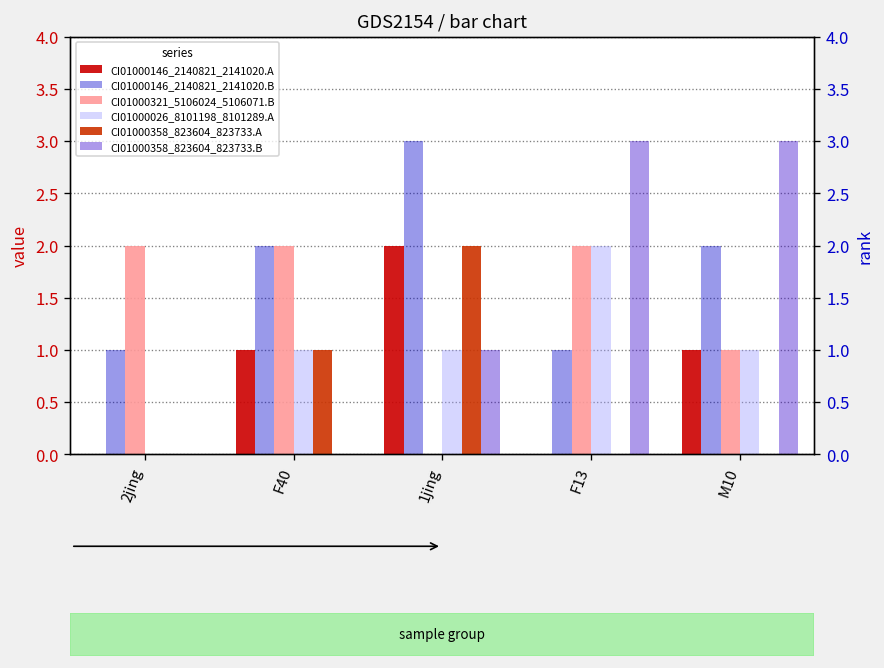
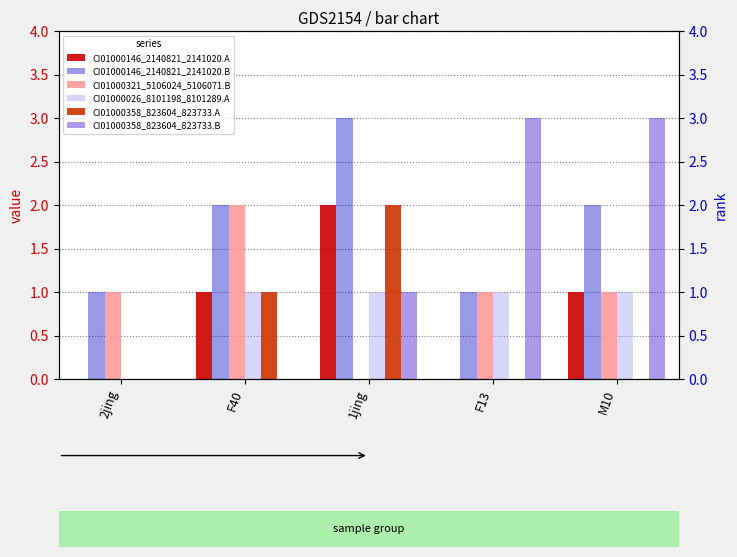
CI01000321_5106024_5106071.B, 2jing: 2 -> 1
CI01000321_5106024_5106071.B, F13: 2 -> 1
CI01000026_8101198_8101289.A, F13: 2 -> 1
